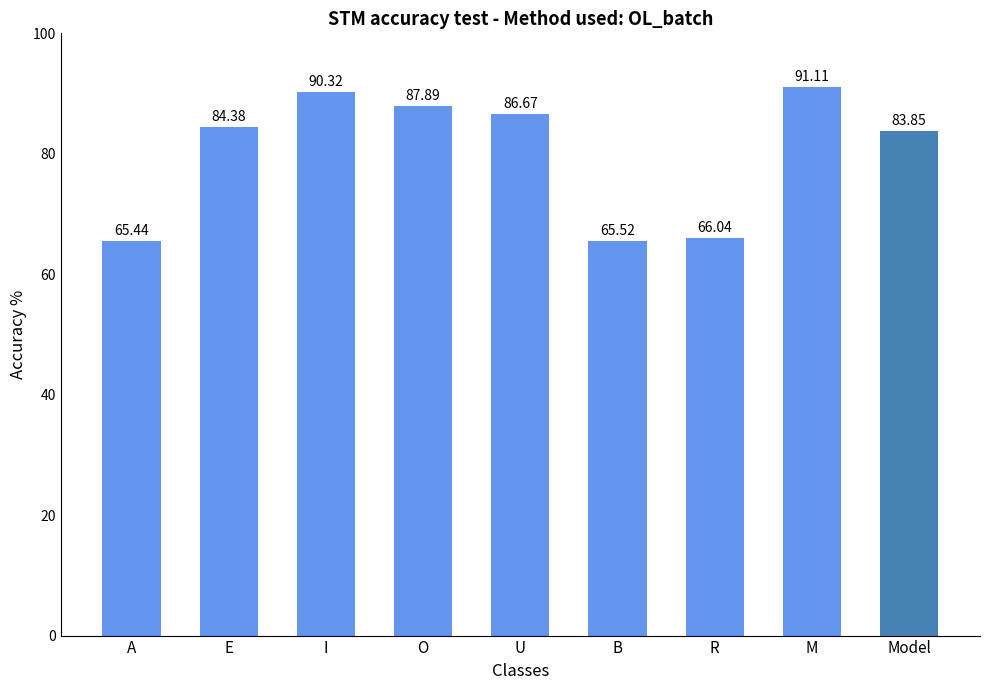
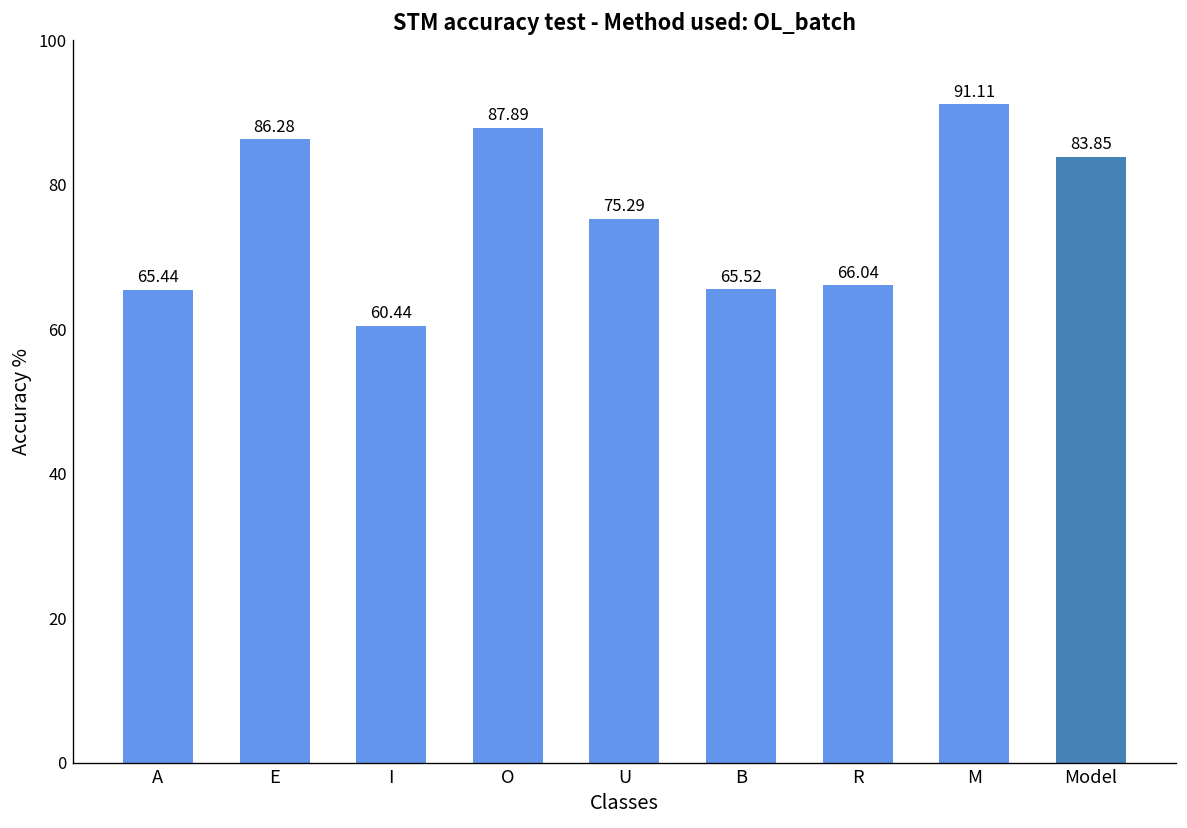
E: 84.38 -> 86.28
I: 90.32 -> 60.44
U: 86.67 -> 75.29
